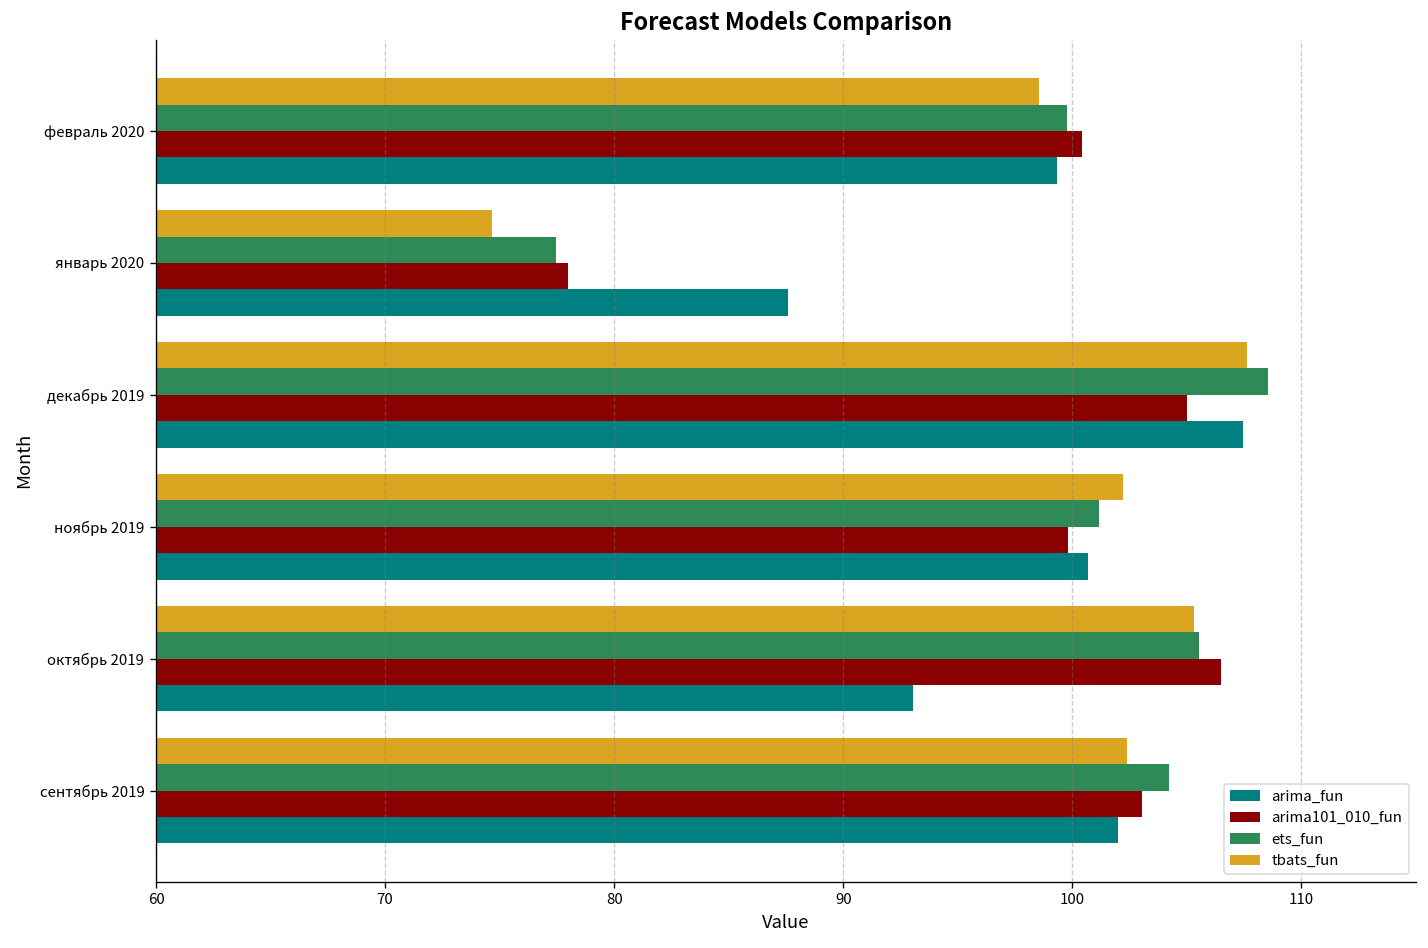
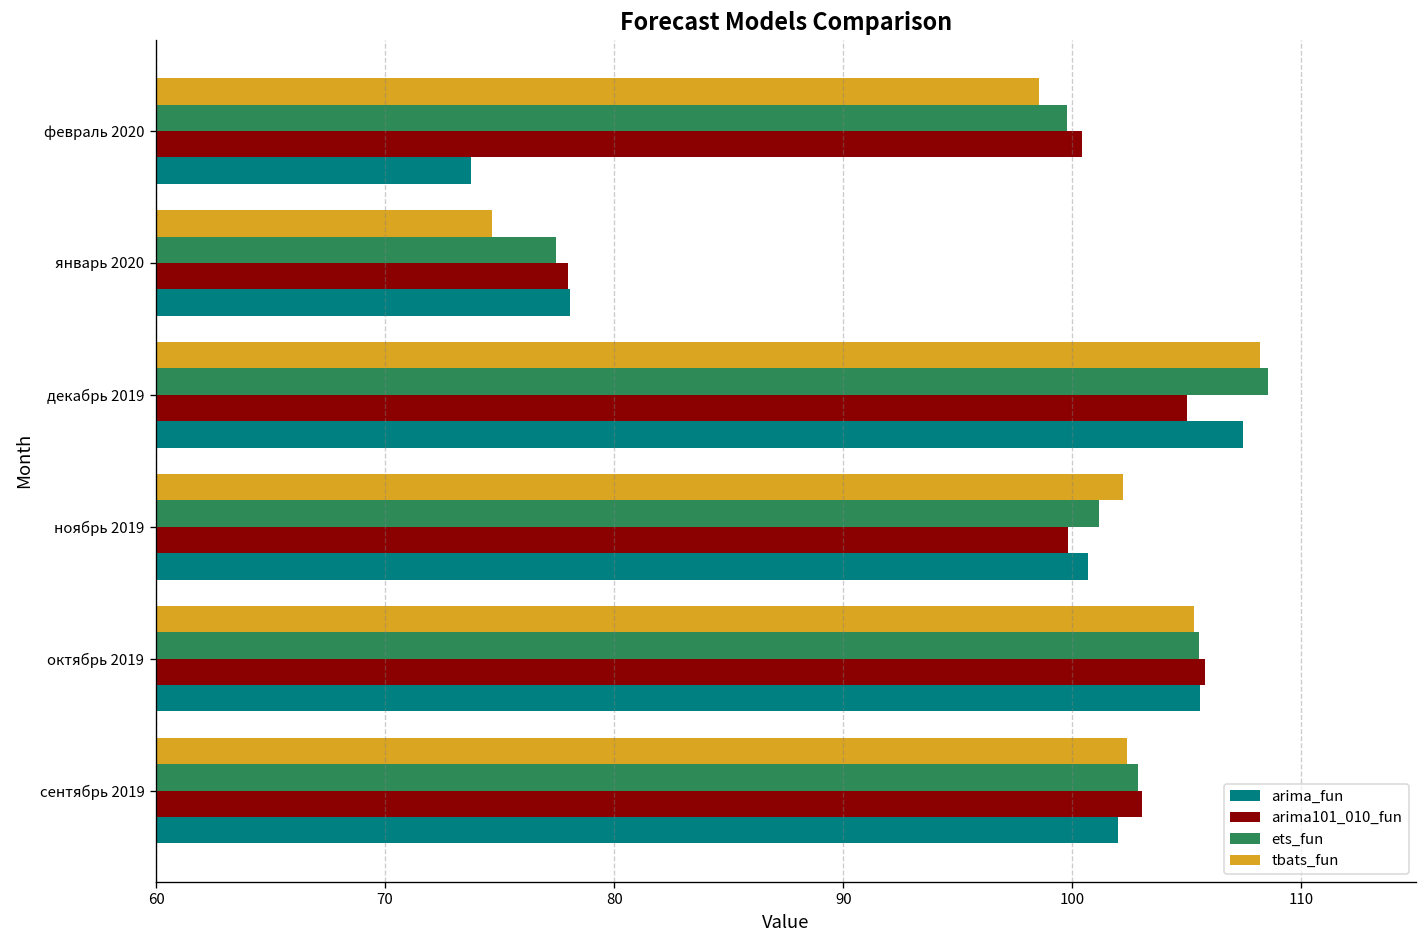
arima_fun, февраль 2020: 99.3 -> 73.8
arima_fun, январь 2020: 87.6 -> 78.1
tbats_fun, декабрь 2019: 107.6 -> 108.2
arima101_010_fun, октябрь 2019: 106.5 -> 105.8
arima_fun, октябрь 2019: 93.0 -> 105.6
ets_fun, сентябрь 2019: 104.2 -> 102.9
